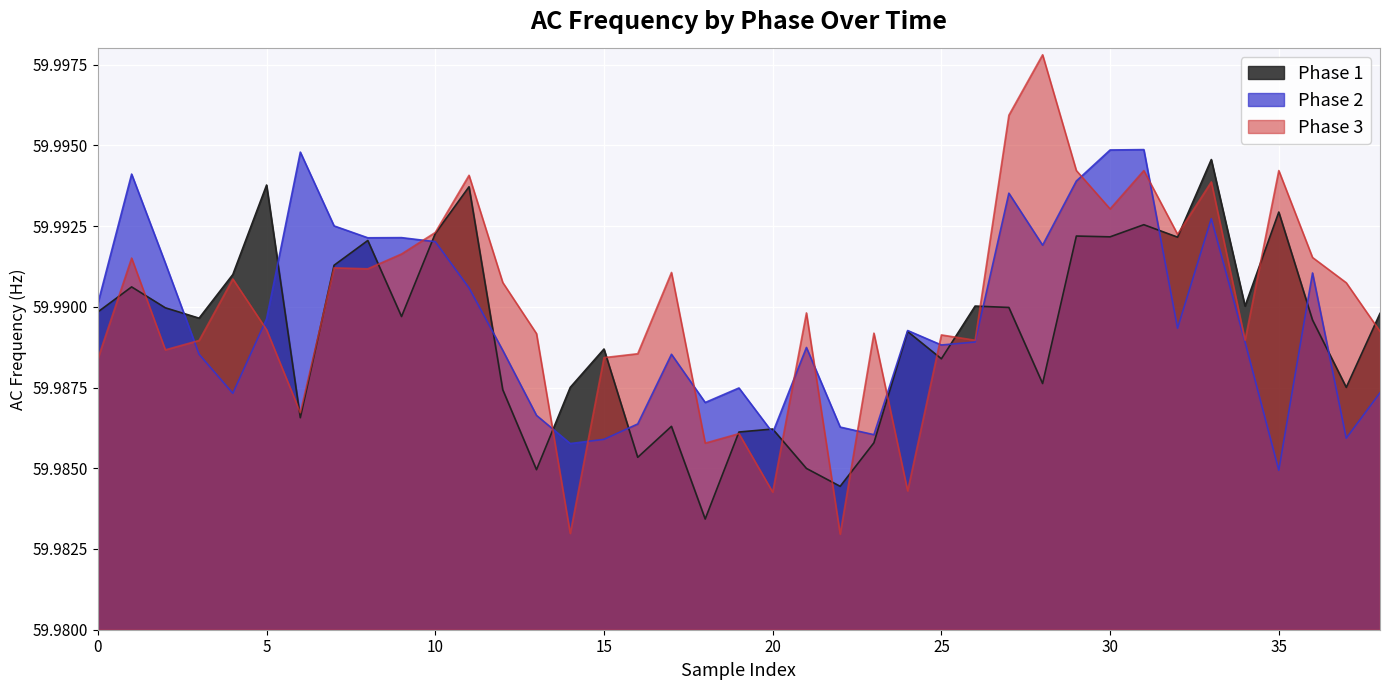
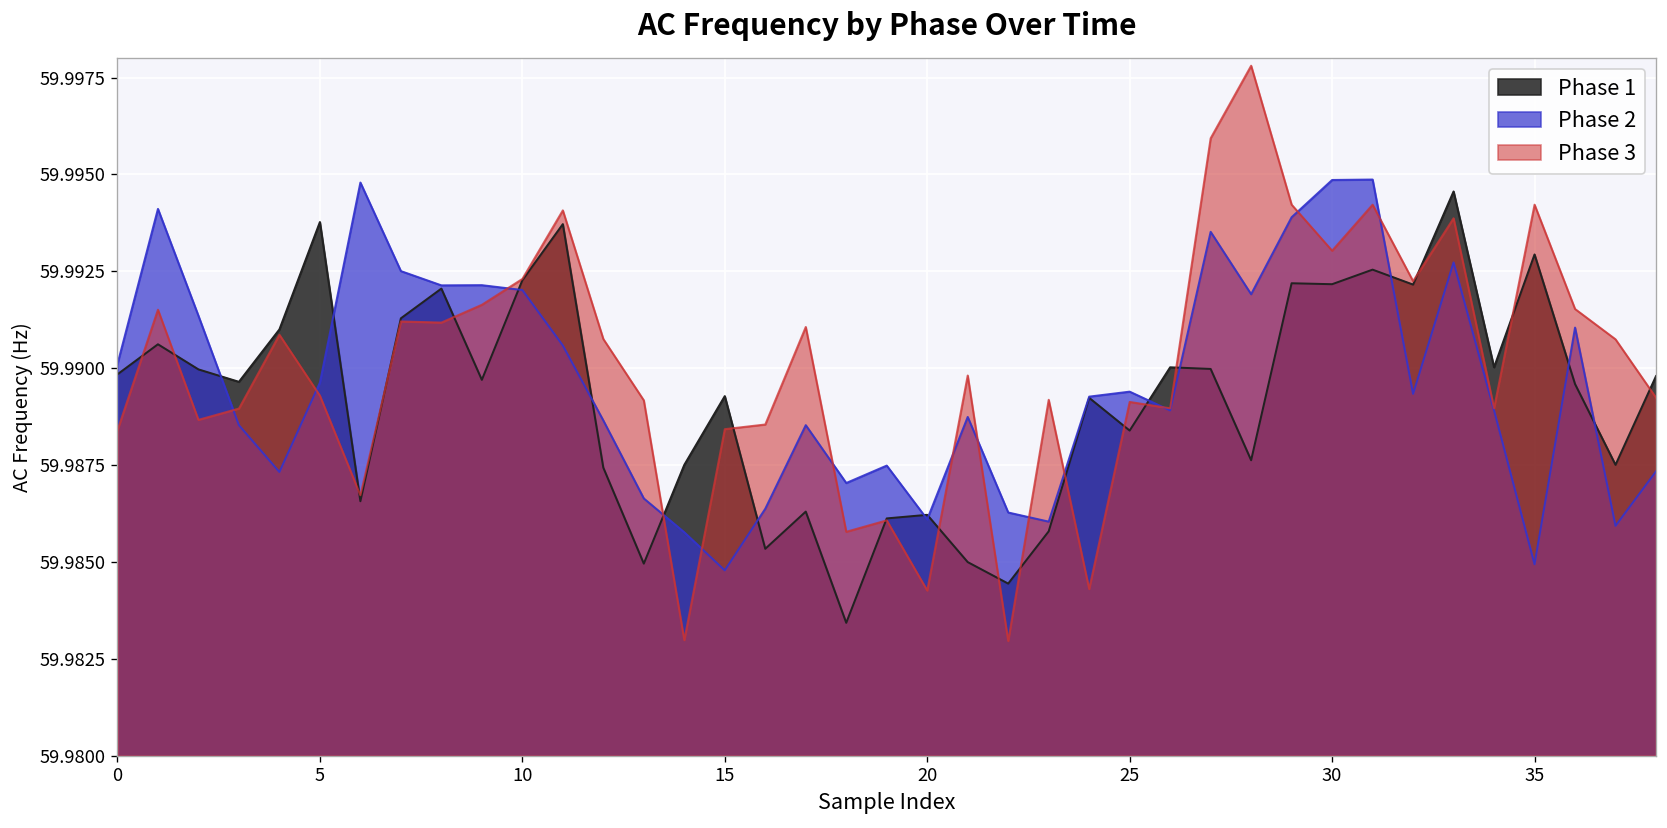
Phase 1, 15: 59.9887 -> 59.9893
Phase 2, 15: 59.9859 -> 59.9848
Phase 2, 25: 59.9888 -> 59.9894
